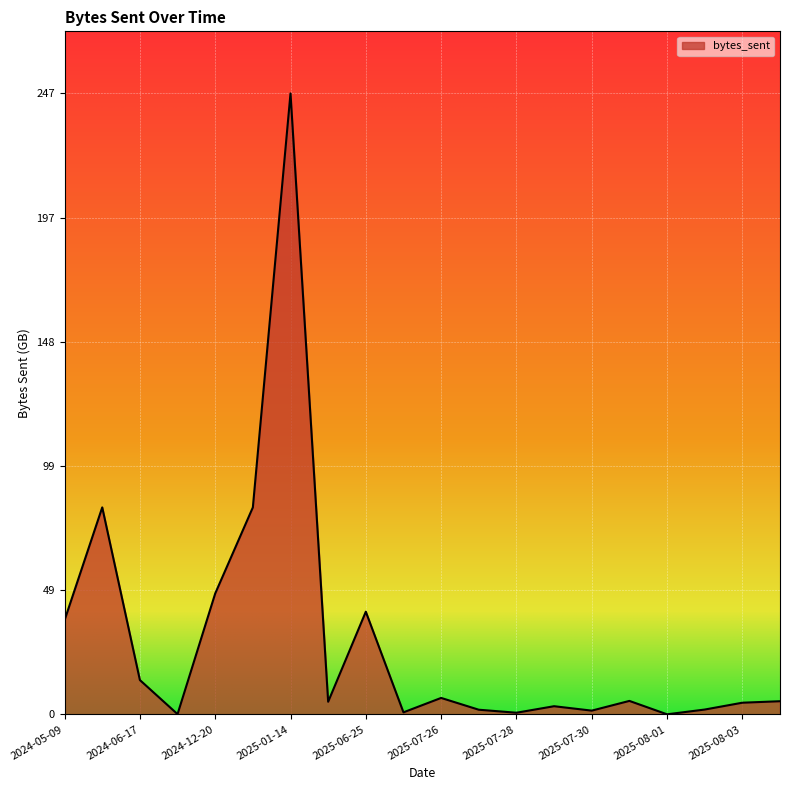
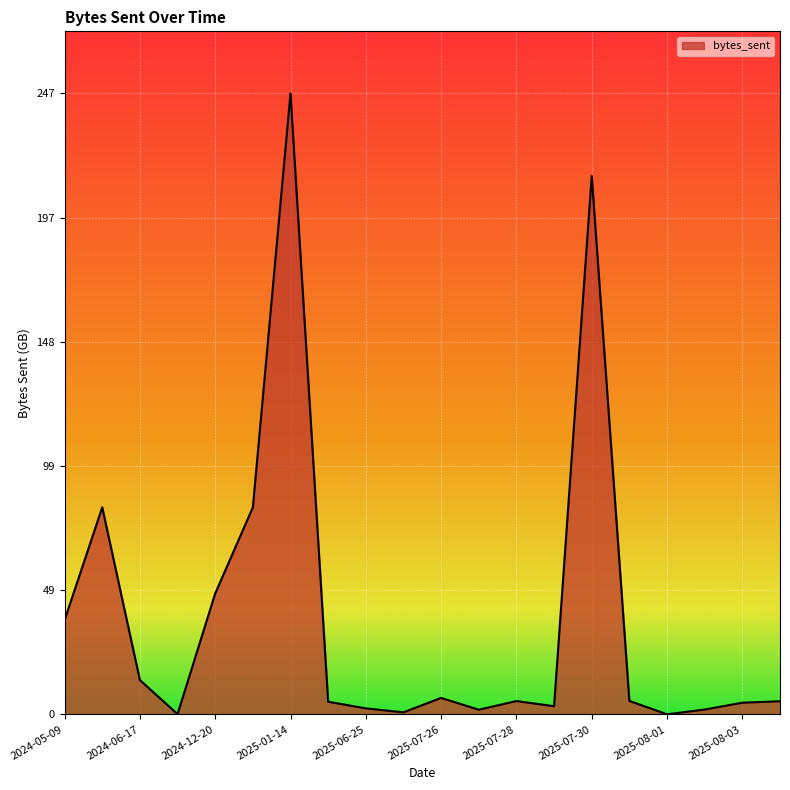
2025-06-25: 41 -> 2
2025-07-28: 1 -> 5
2025-07-30: 1 -> 214
